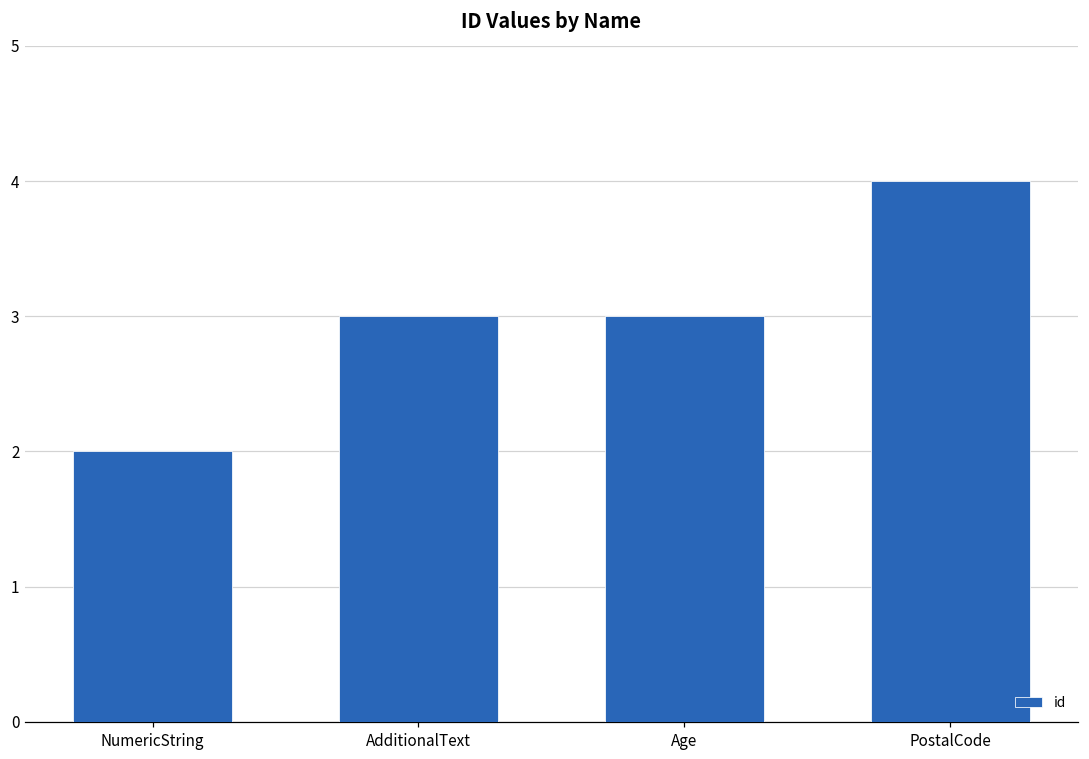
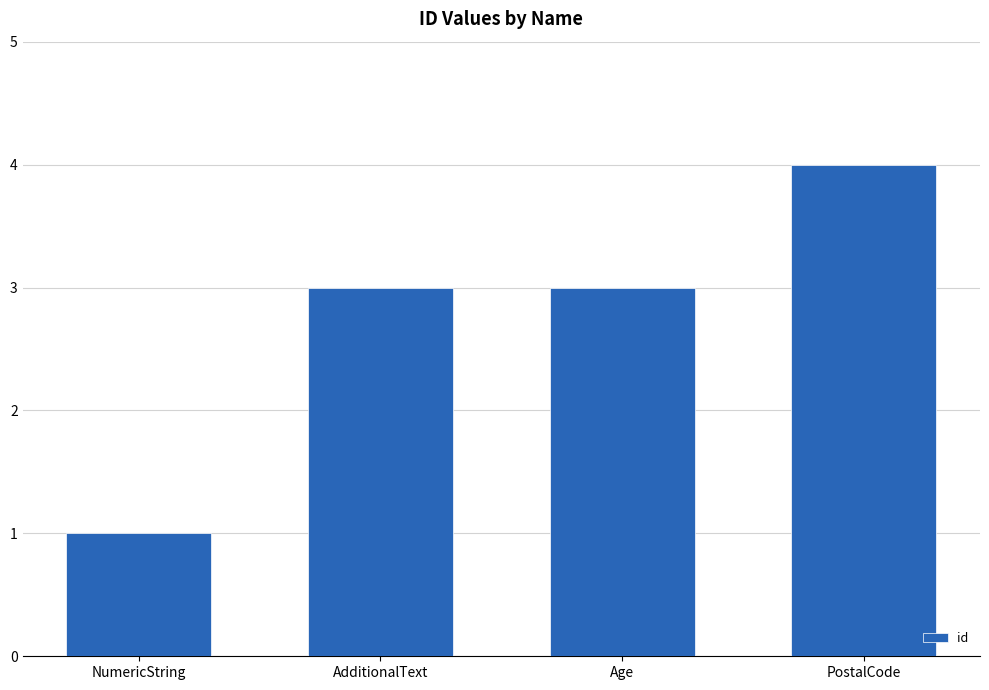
NumericString: 2 -> 1
